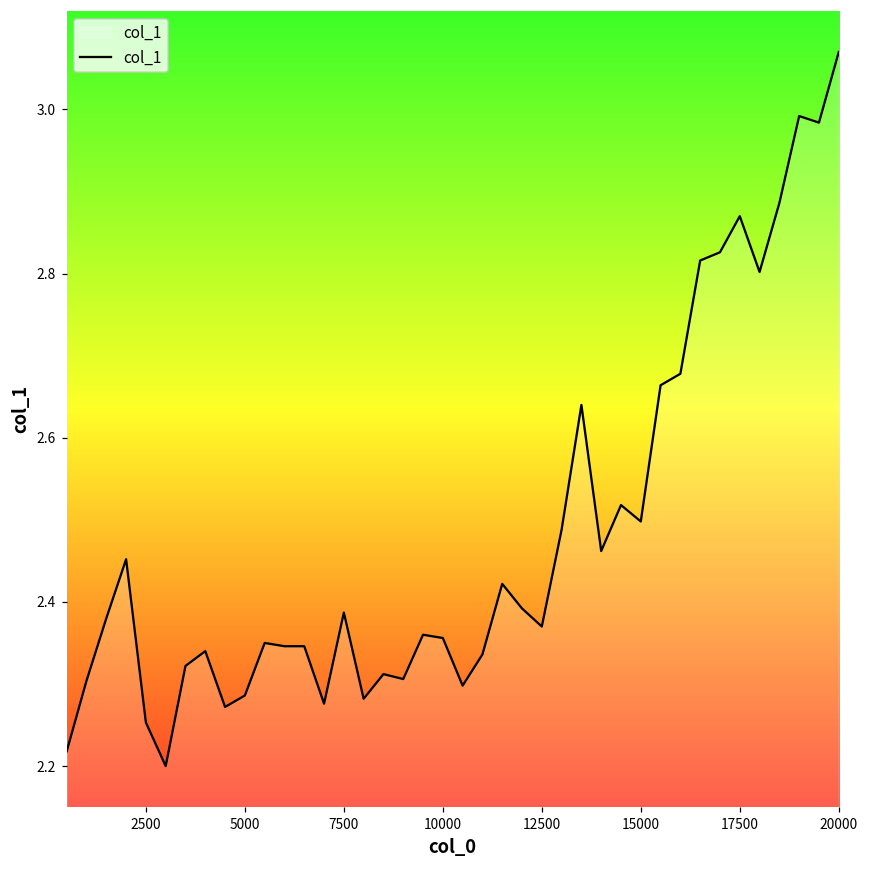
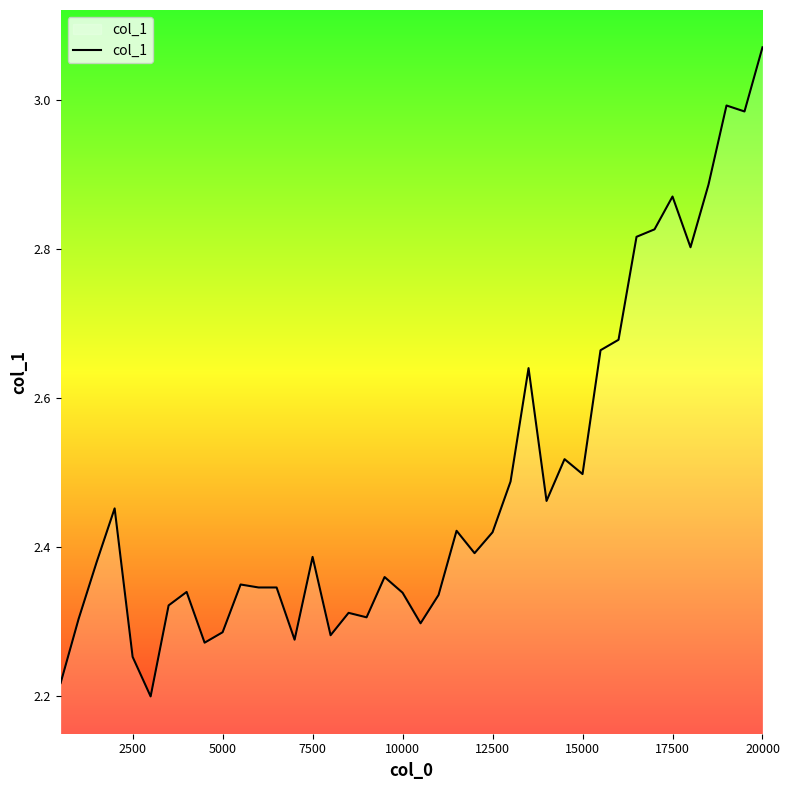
10000: 2.36 -> 2.34
12500: 2.37 -> 2.42
